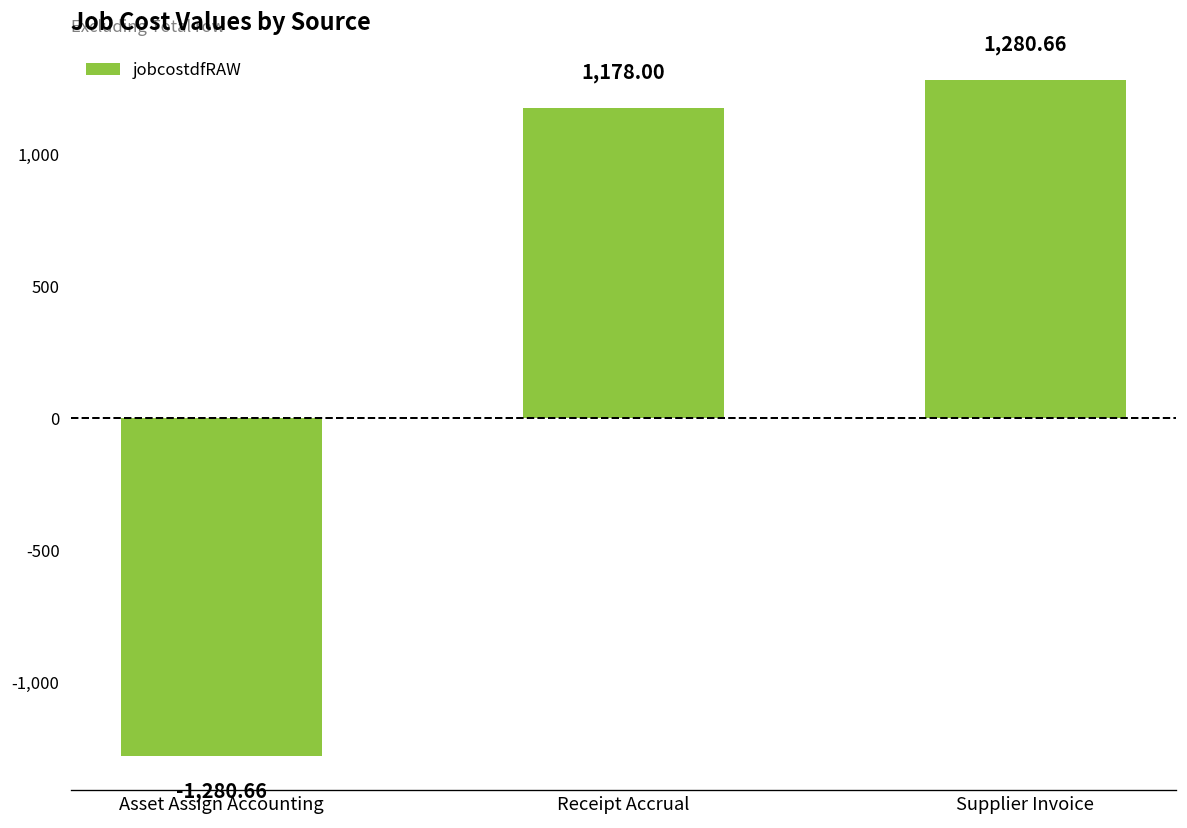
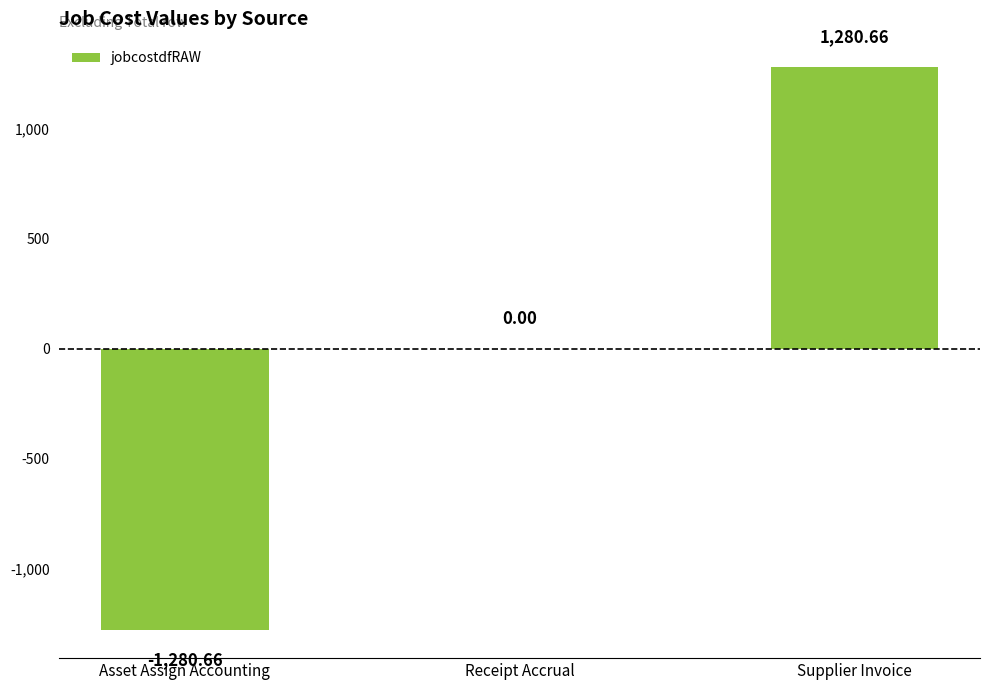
Receipt Accrual: 1,178.00 -> 0.00
